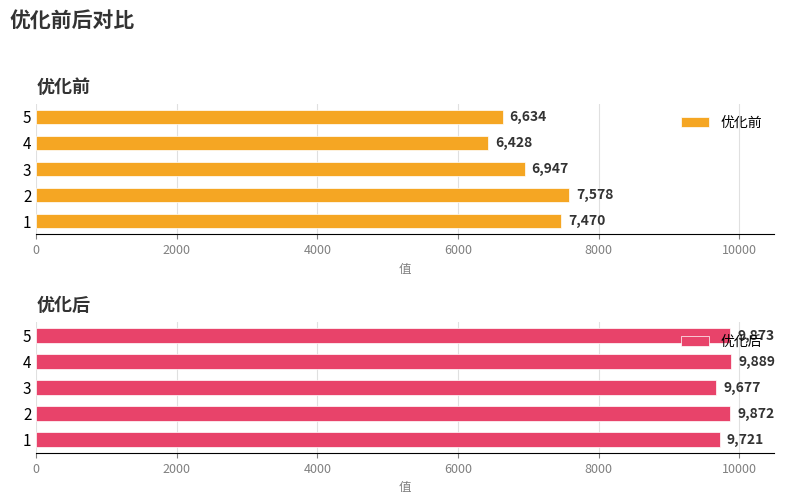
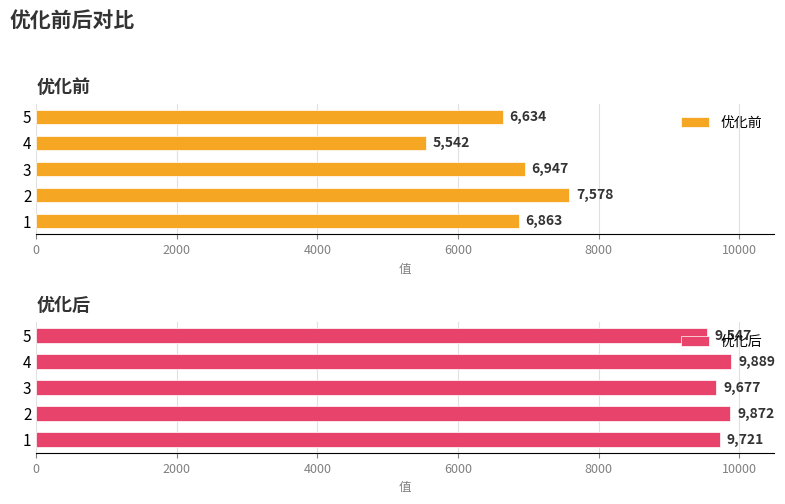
优化前, 4: 6,428 -> 5,542
优化前, 1: 7,470 -> 6,863
优化后, 5: 9,873 -> 9,547
